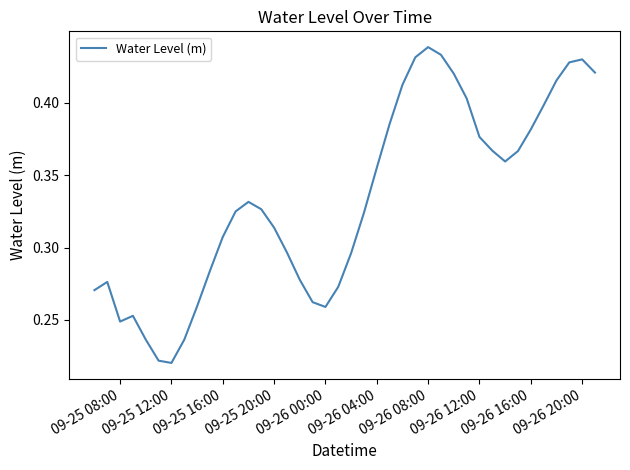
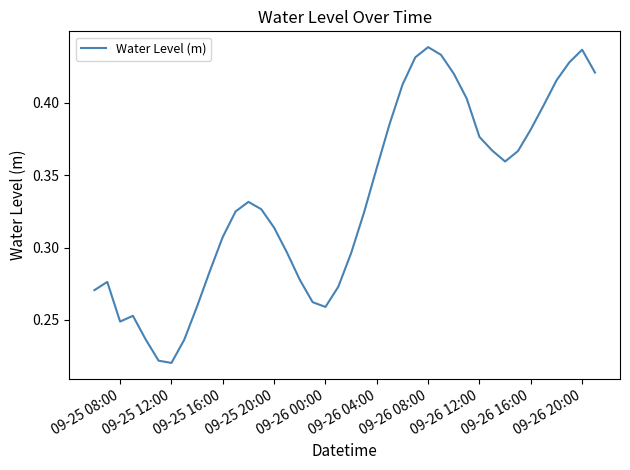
09-26 20:00: 0.430 -> 0.437
